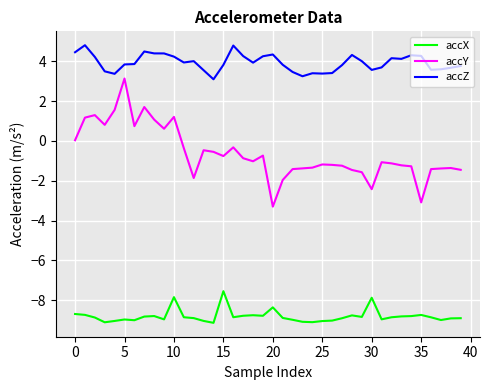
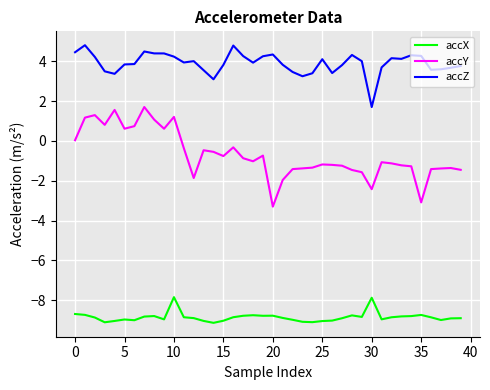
accY, 5: 3.1 -> 0.6
accX, 15: -7.5 -> -9.0
accX, 20: -8.4 -> -8.8
accZ, 25: 3.4 -> 4.1
accZ, 30: 3.6 -> 1.7
